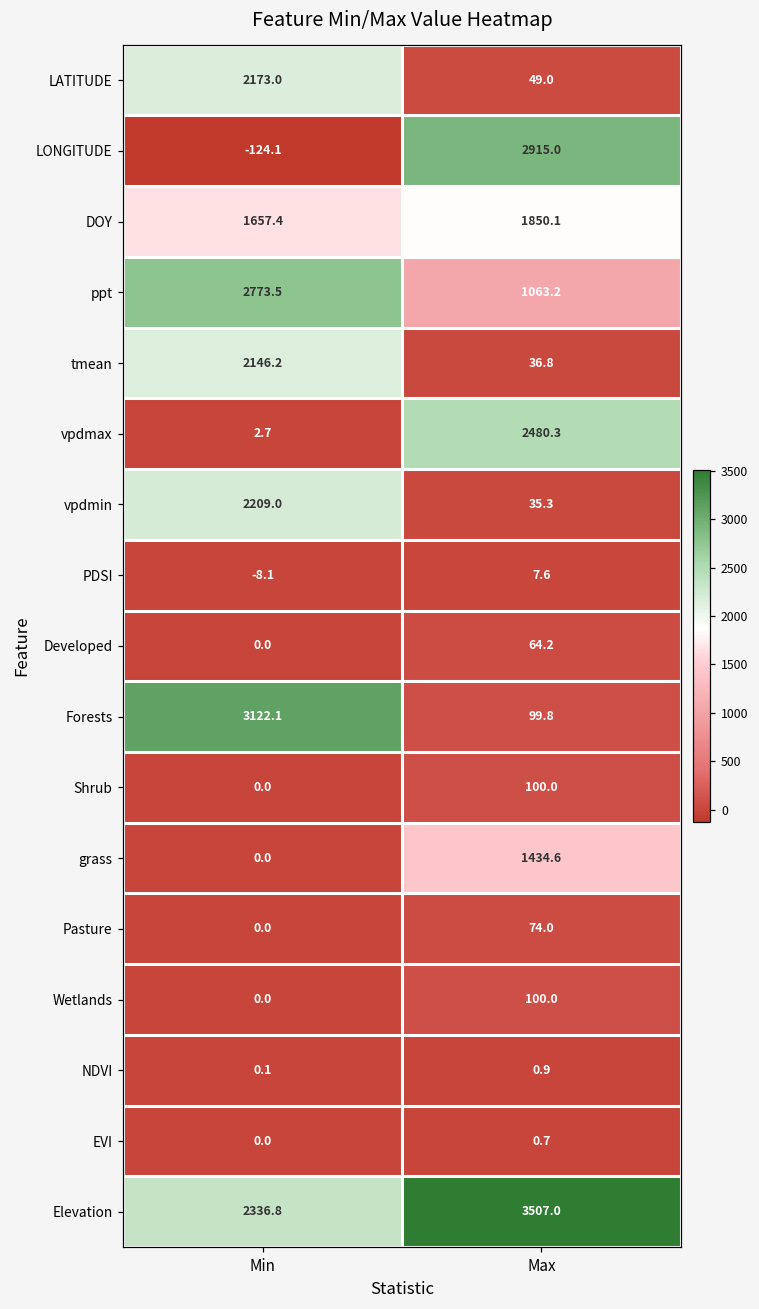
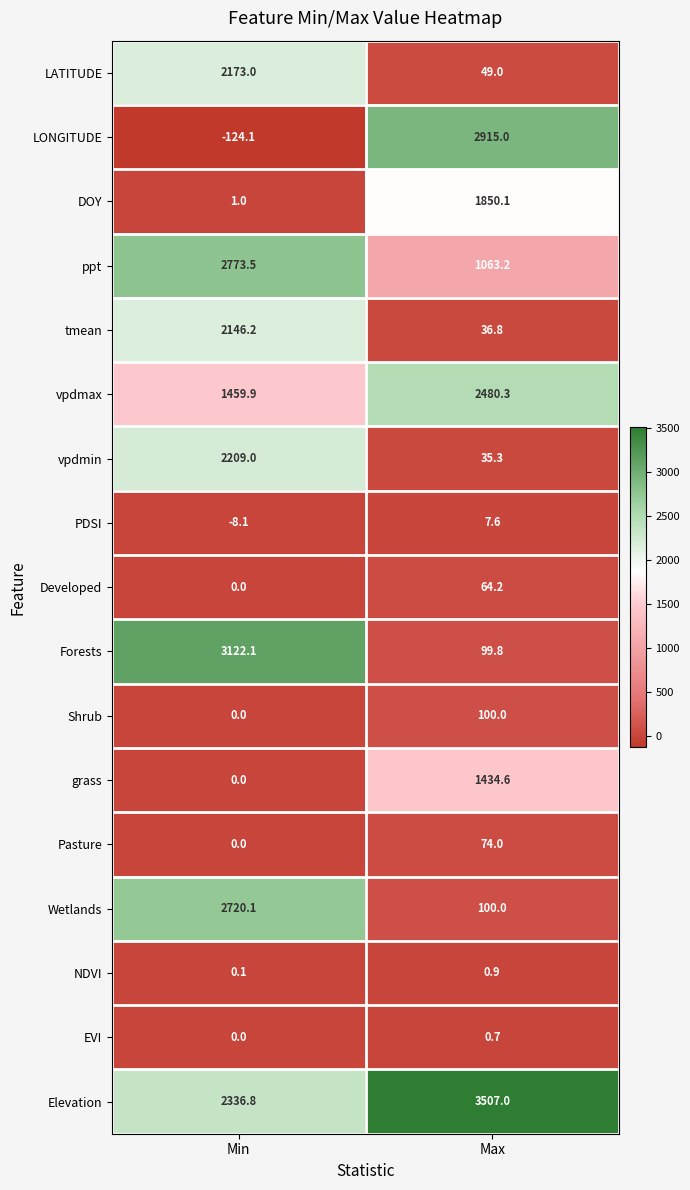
DOY, Min: 1657.4 -> 1.0
vpdmax, Min: 2.7 -> 1459.9
Wetlands, Min: 0.0 -> 2720.1
